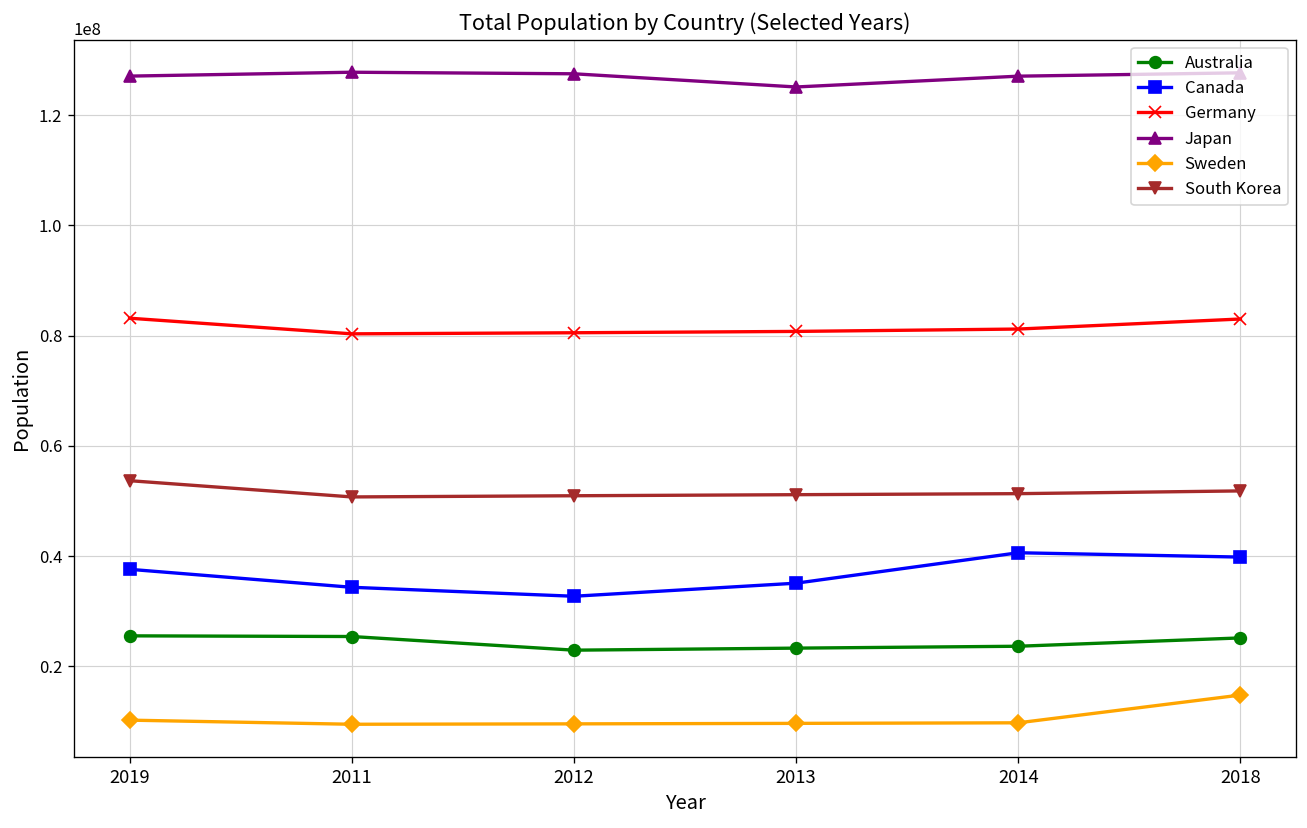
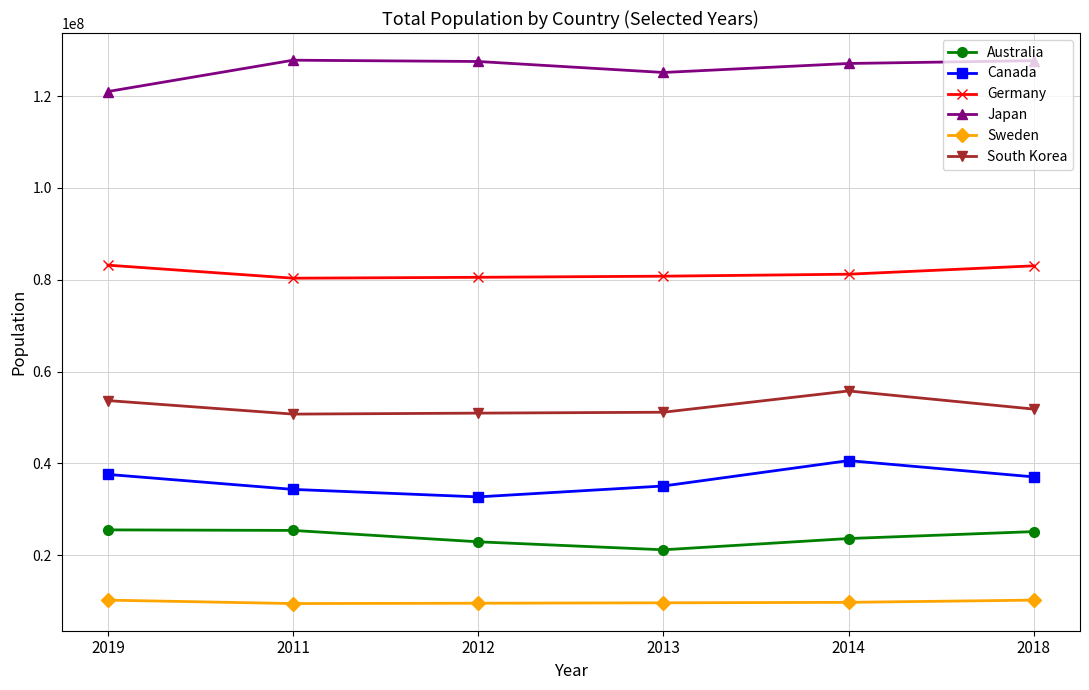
Japan, 2019: 127000000 -> 121000000
Australia, 2013: 23000000 -> 21000000
South Korea, 2014: 51000000 -> 56000000
Canada, 2018: 40000000 -> 37000000
Sweden, 2018: 15000000 -> 10000000
